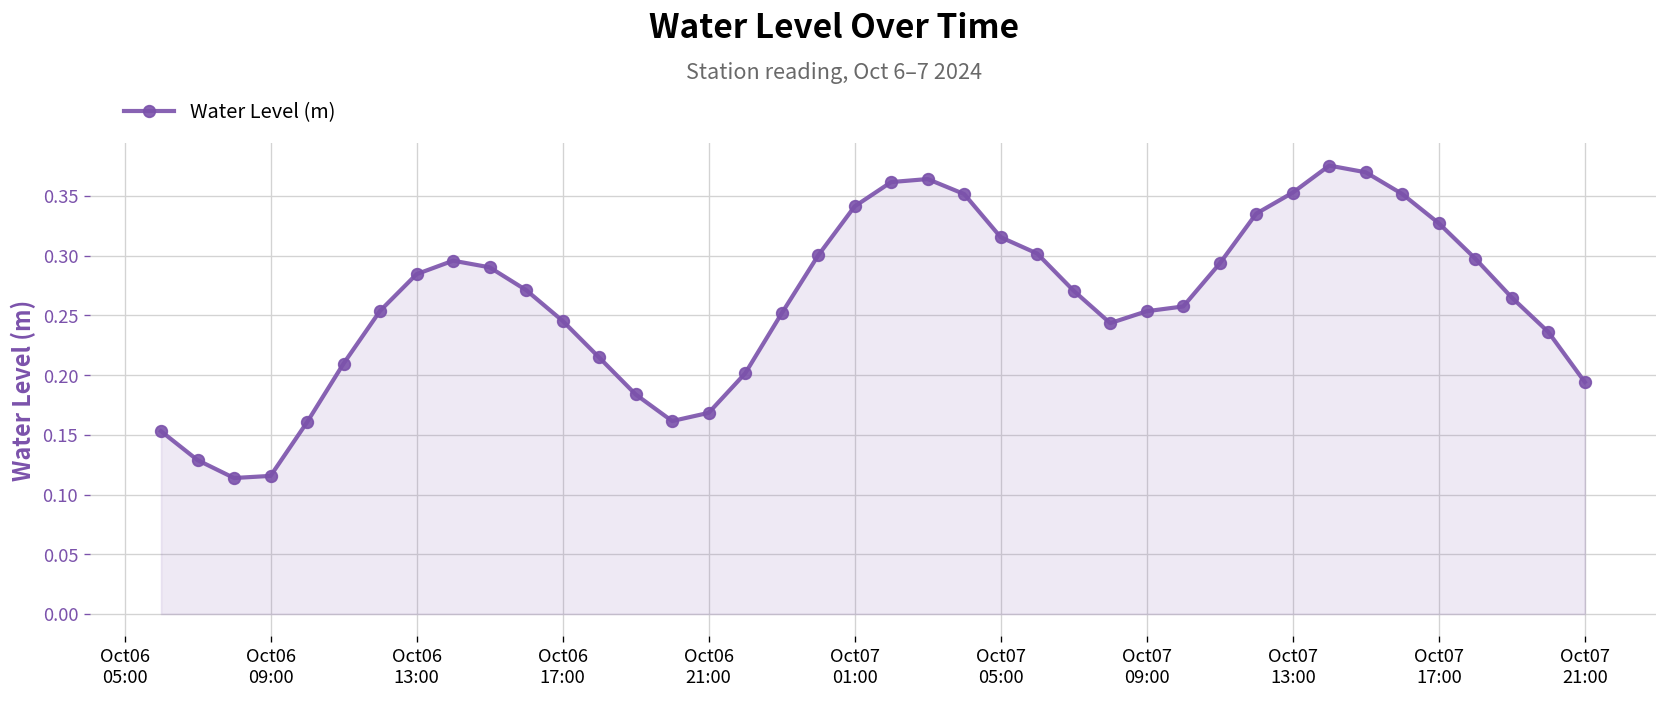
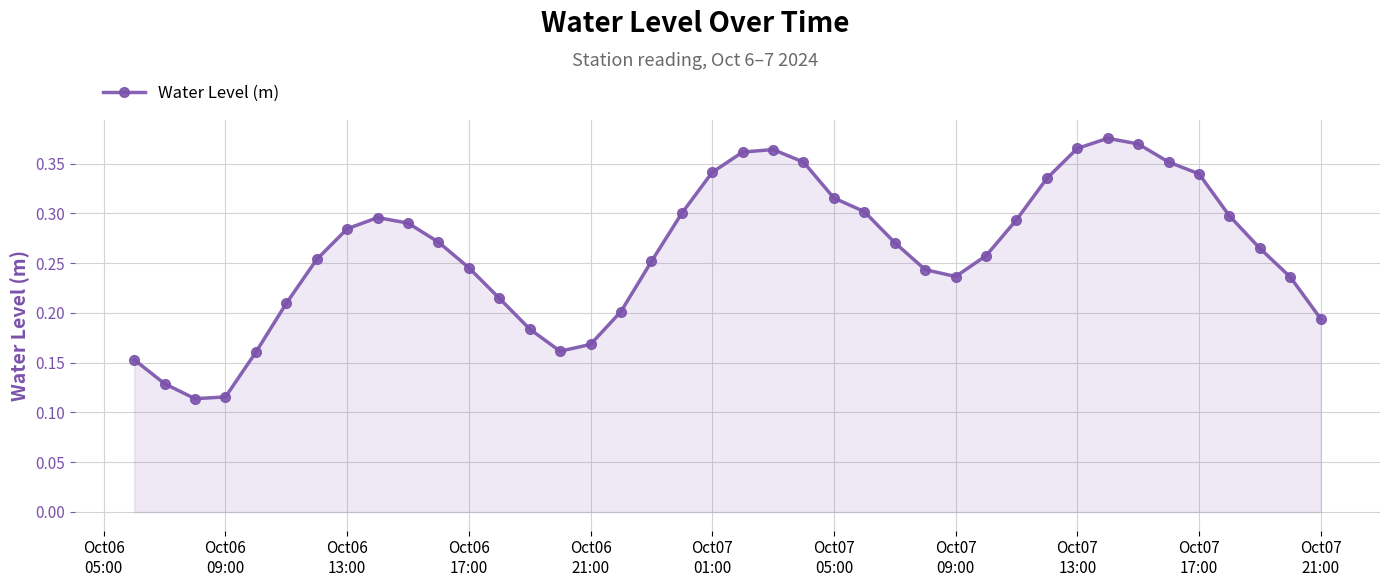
Oct07 09:00: 0.25 -> 0.24
Oct07 13:00: 0.35 -> 0.37
Oct07 17:00: 0.33 -> 0.34
